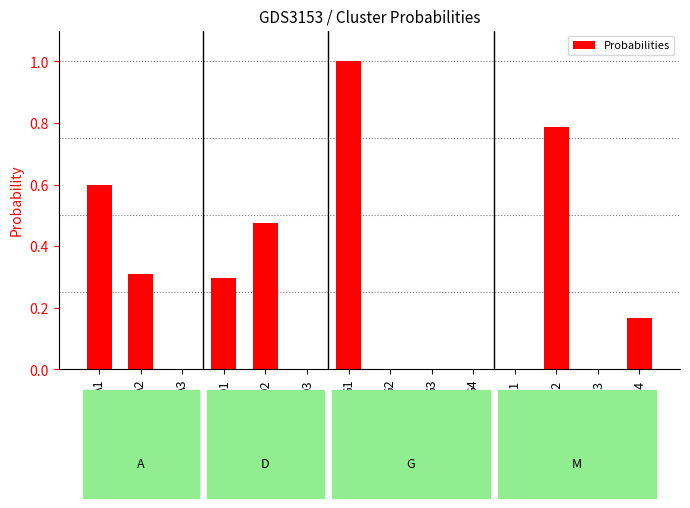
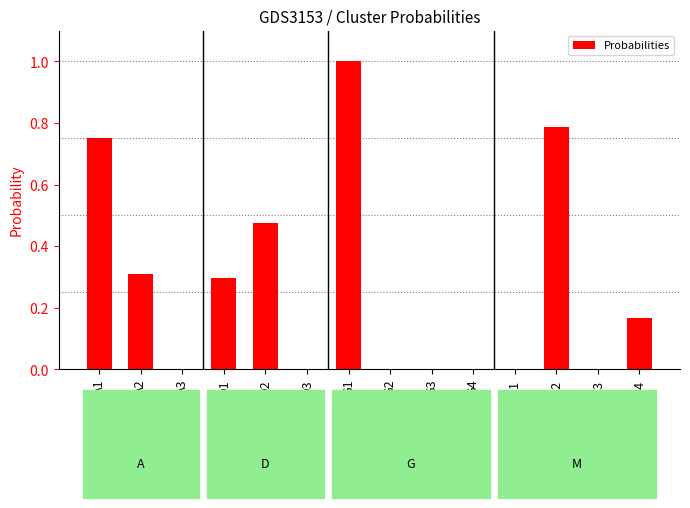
A1: 0.60 -> 0.75
